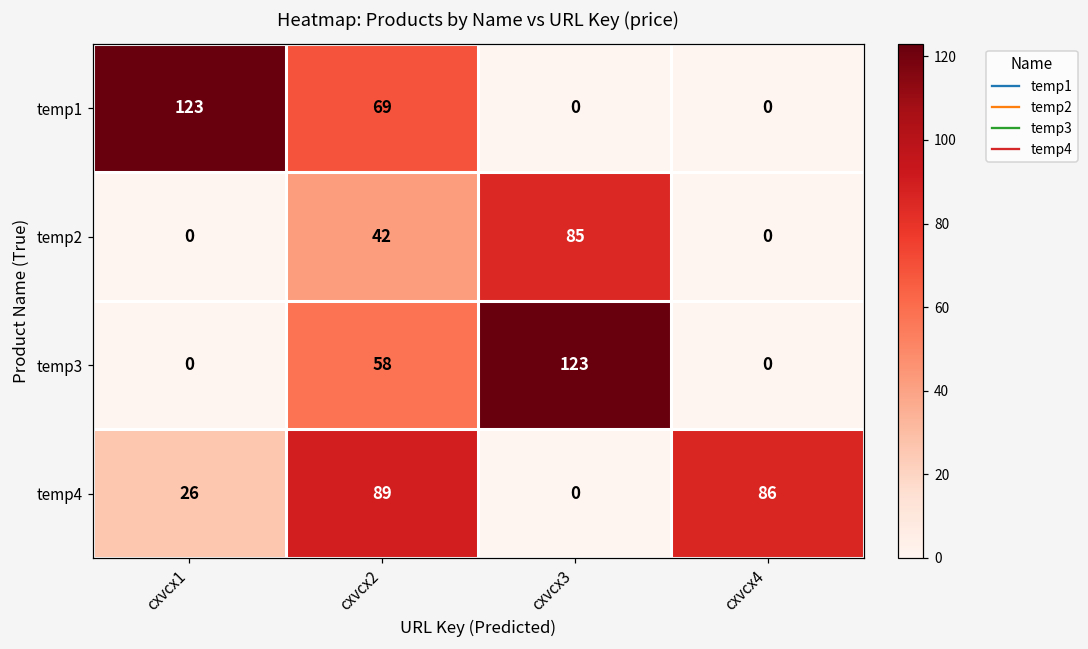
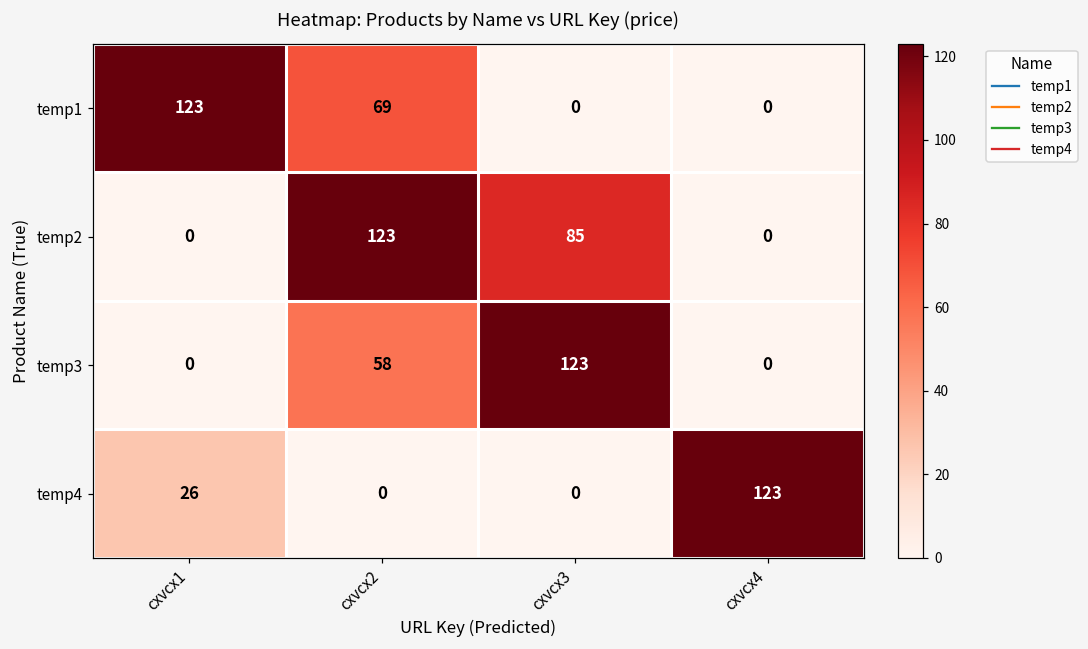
temp2, cxvcx2: 42 -> 123
temp4, cxvcx2: 89 -> 0
temp4, cxvcx4: 86 -> 123
